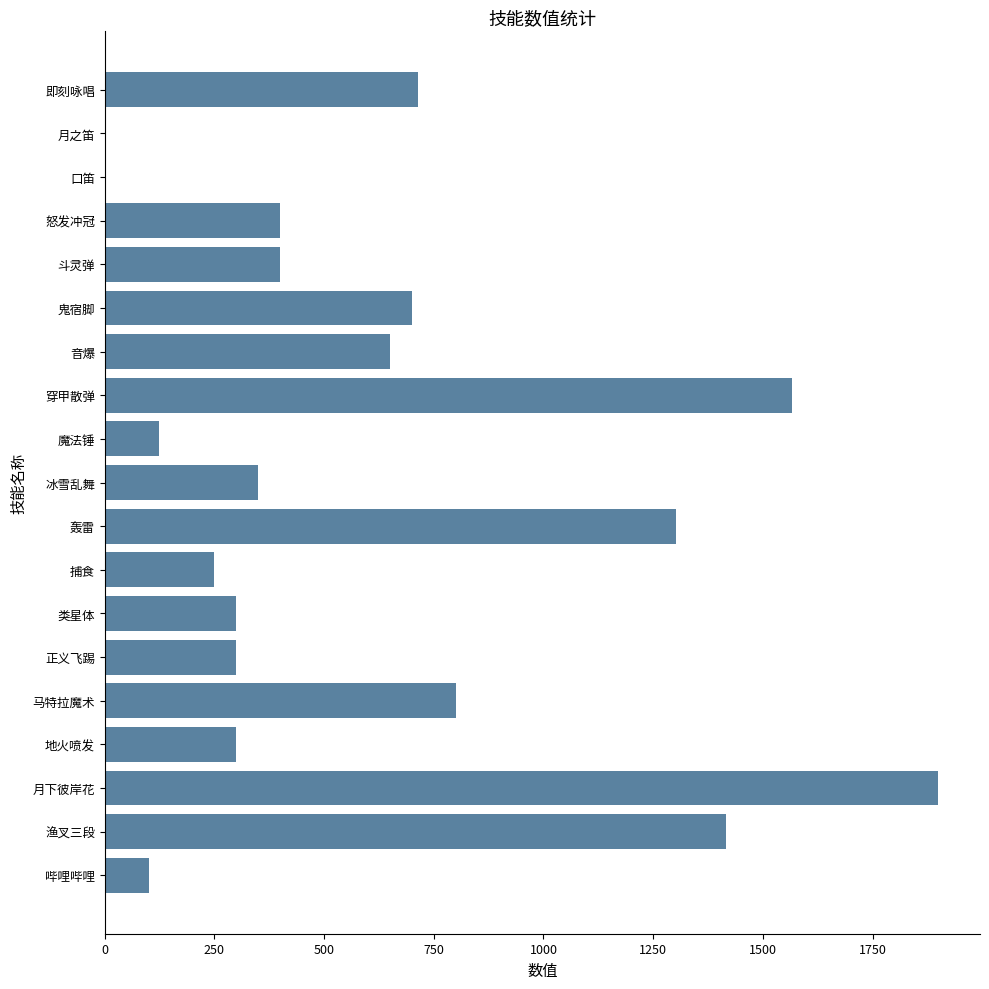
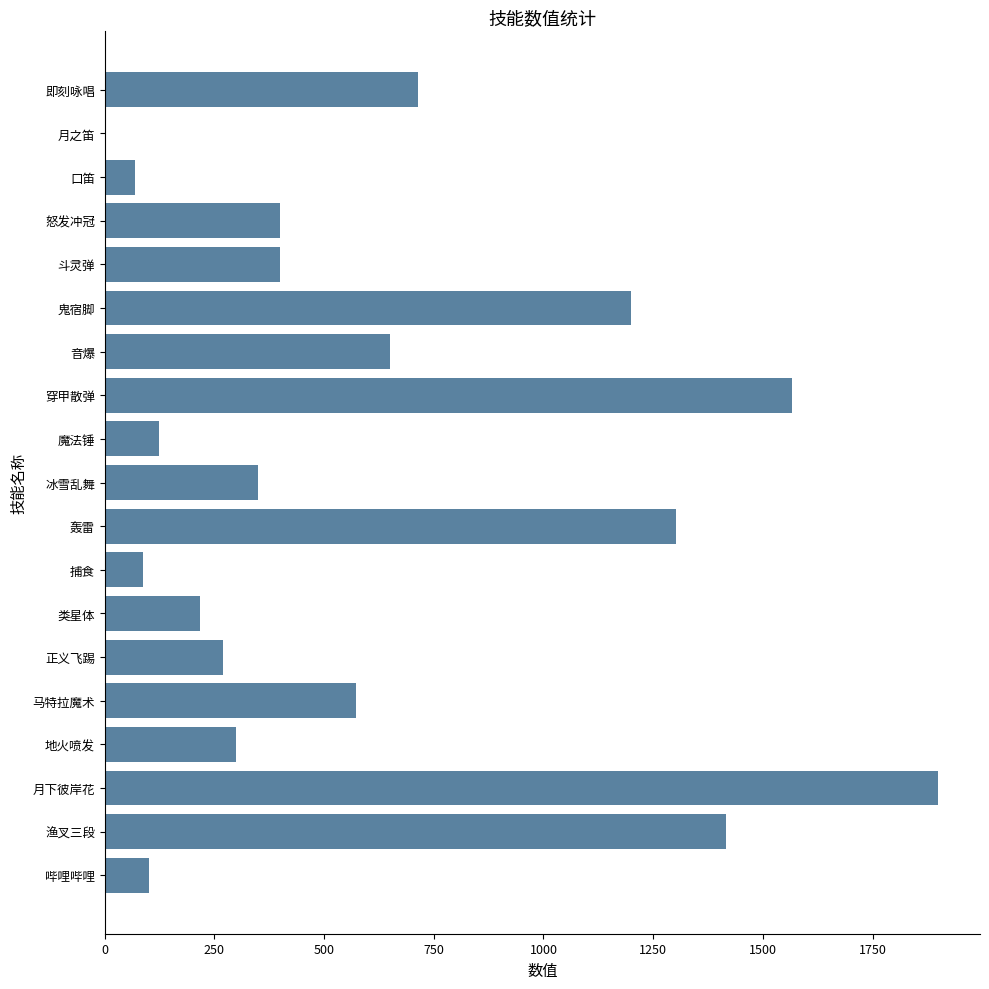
口笛: 0 -> 70
鬼宿脚: 700 -> 1200
捕食: 250 -> 90
类星体: 300 -> 220
正义飞踢: 300 -> 270
马特拉魔术: 800 -> 570
